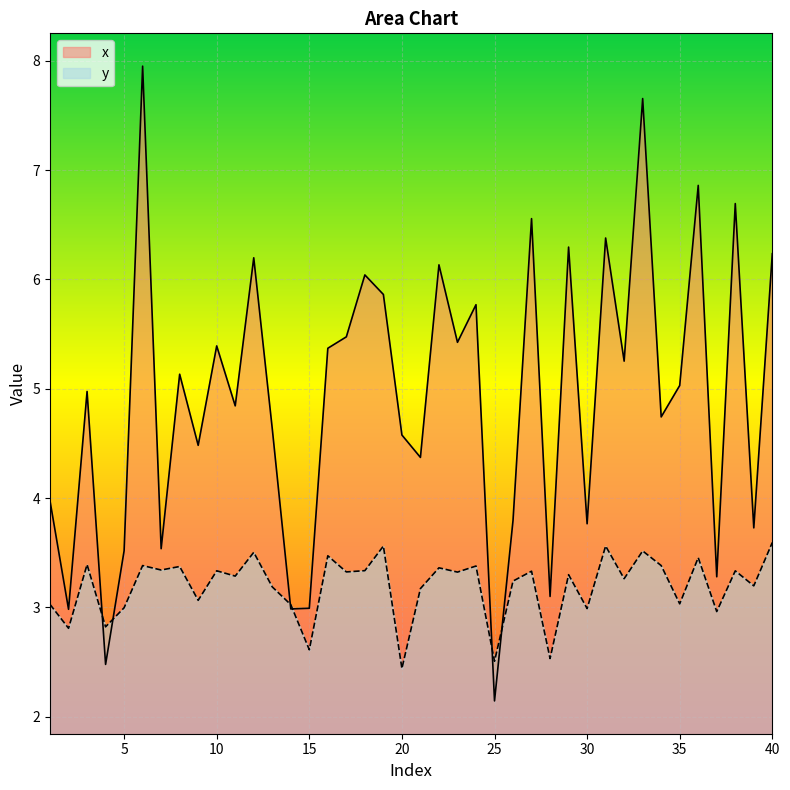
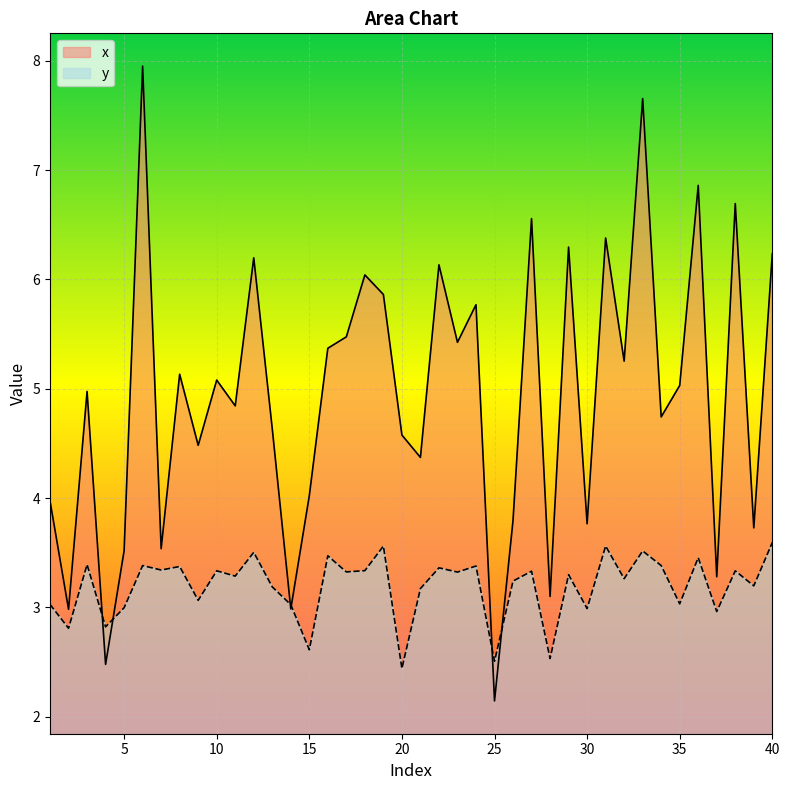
x, 10: 5.39 -> 5.08
x, 15: 2.99 -> 4.02
